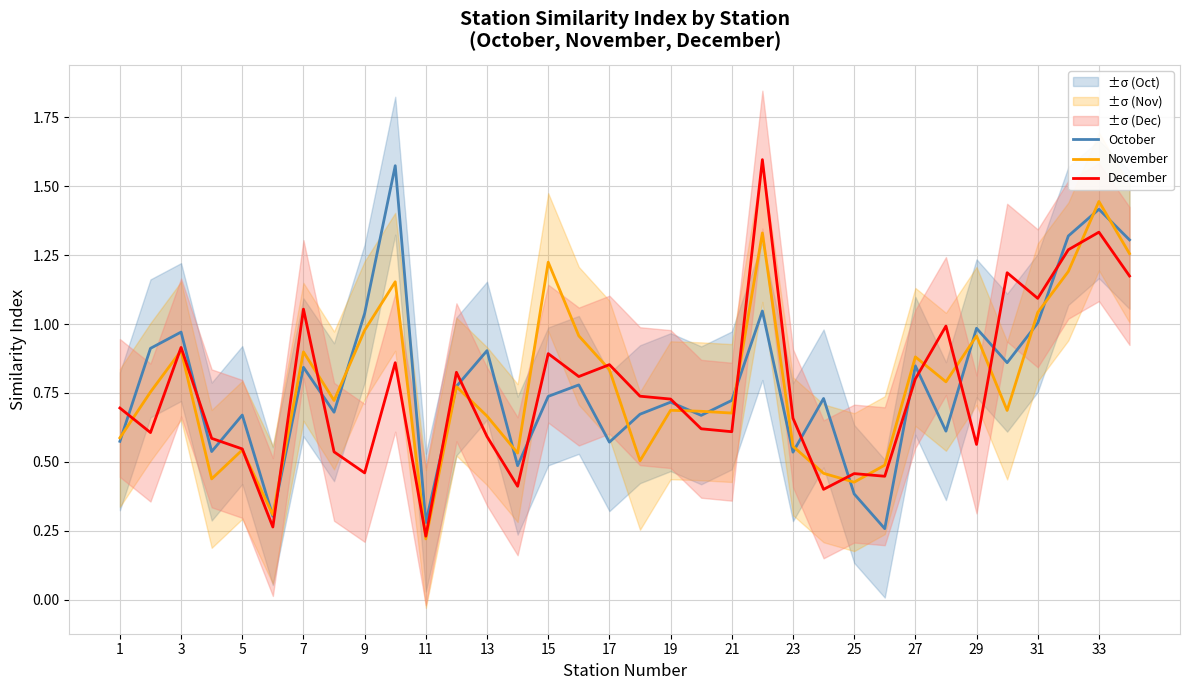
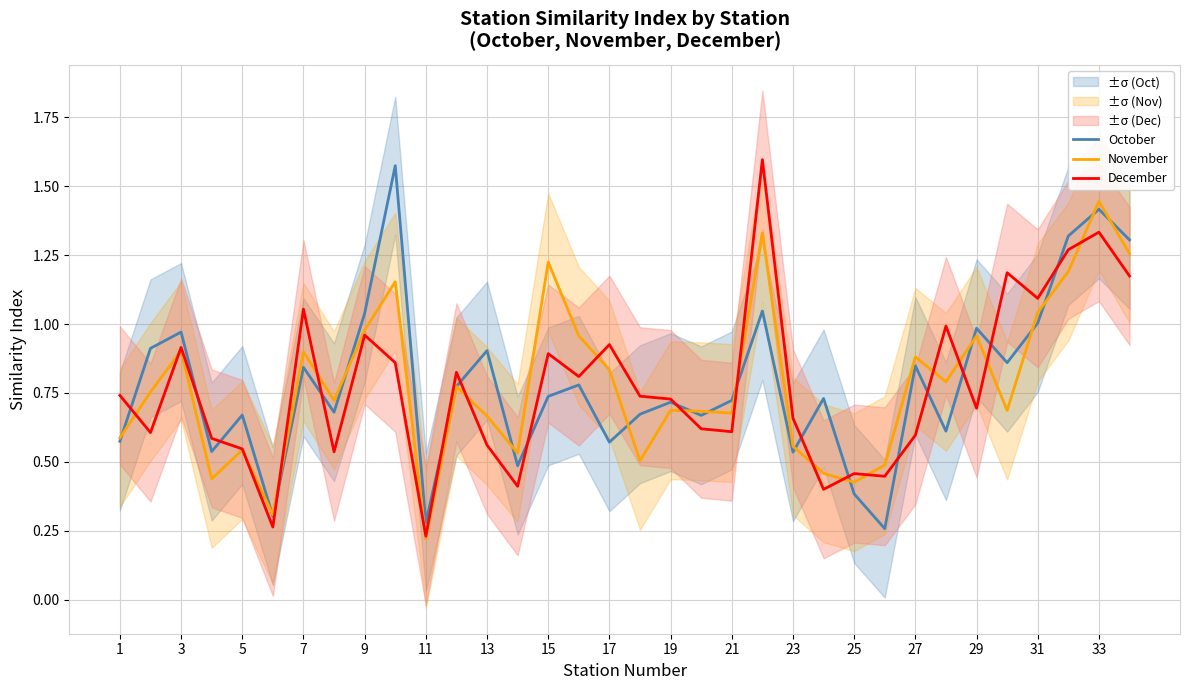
December, 1: 0.70 -> 0.74
December, 9: 0.46 -> 0.96
December, 13: 0.59 -> 0.56
December, 17: 0.85 -> 0.93
December, 27: 0.80 -> 0.60
December, 29: 0.56 -> 0.69
